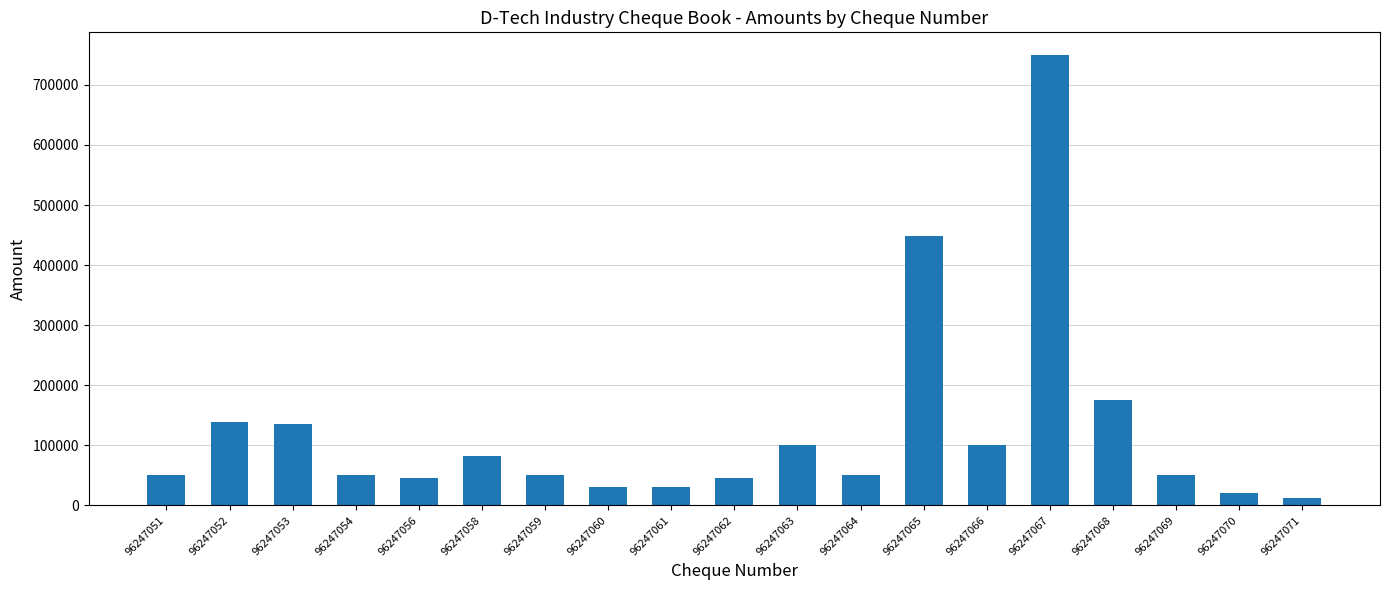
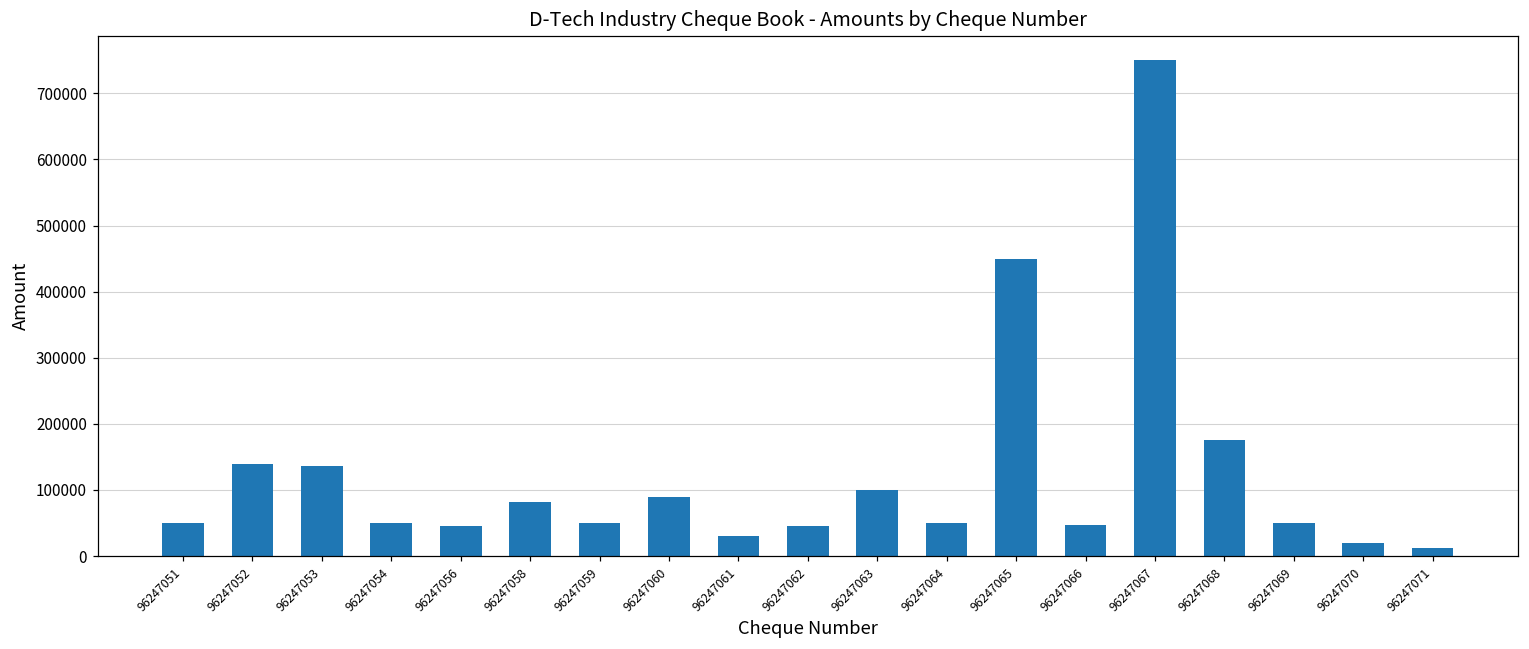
96247060: 30000 -> 90000
96247066: 100000 -> 50000
